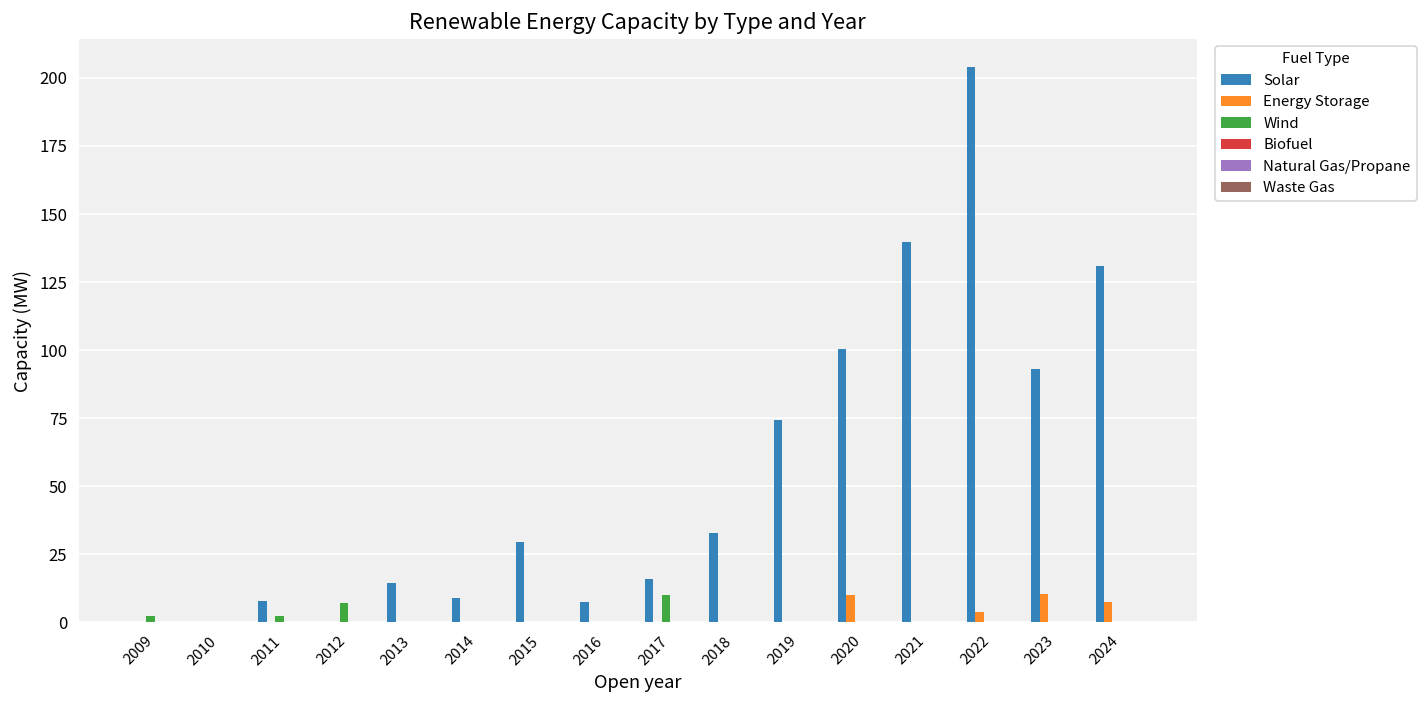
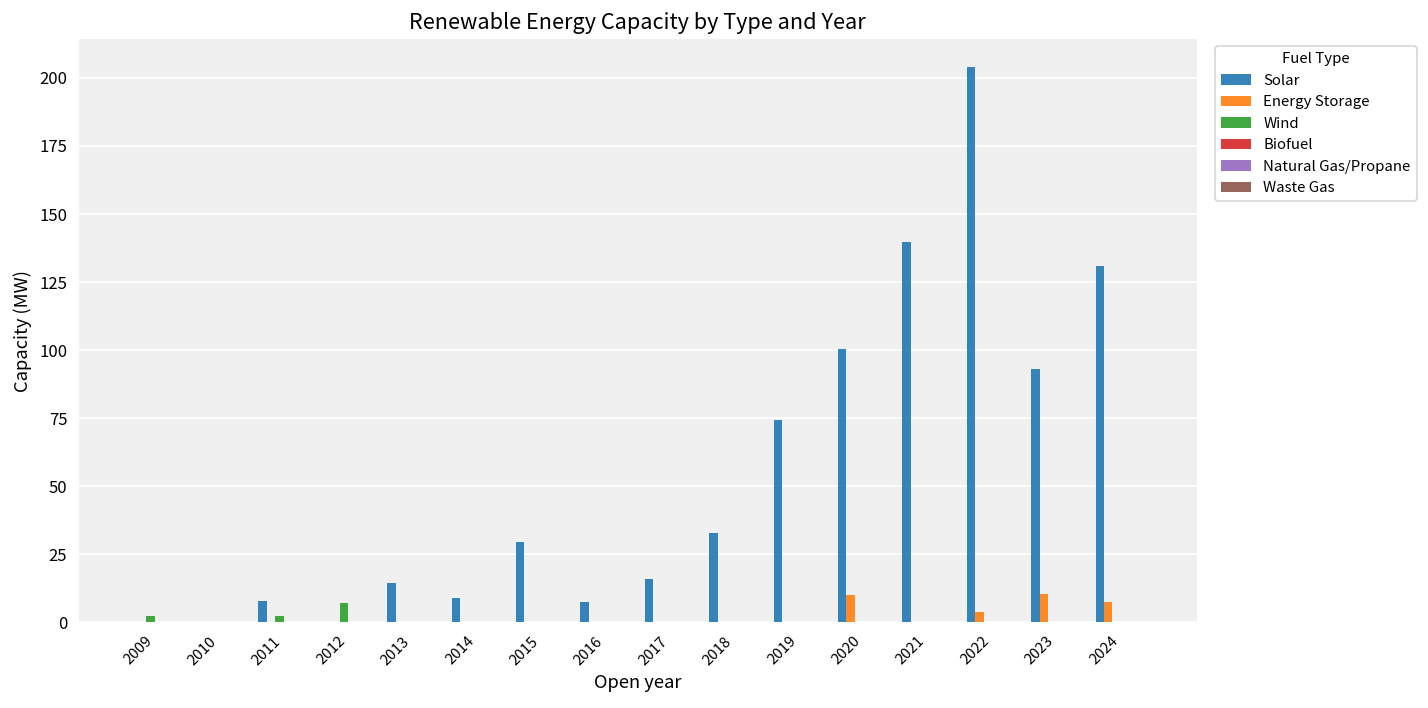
Wind, 2017: 10 -> 0
